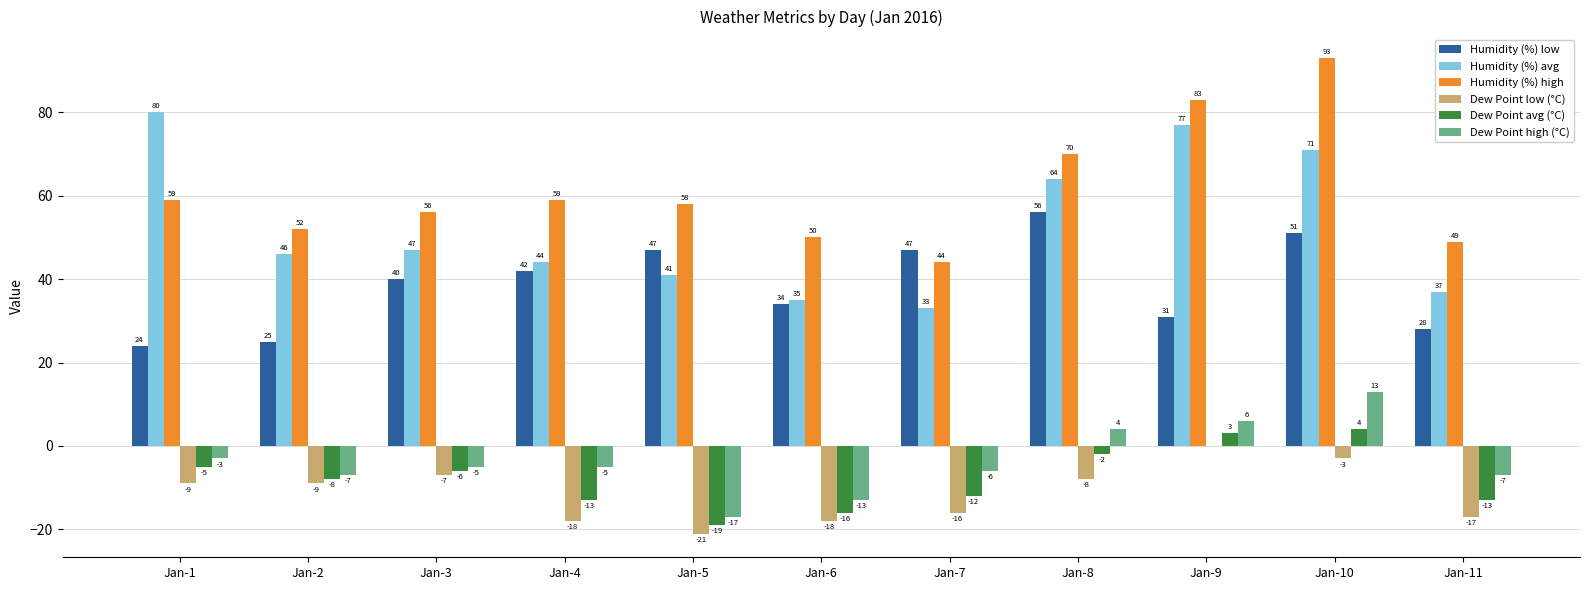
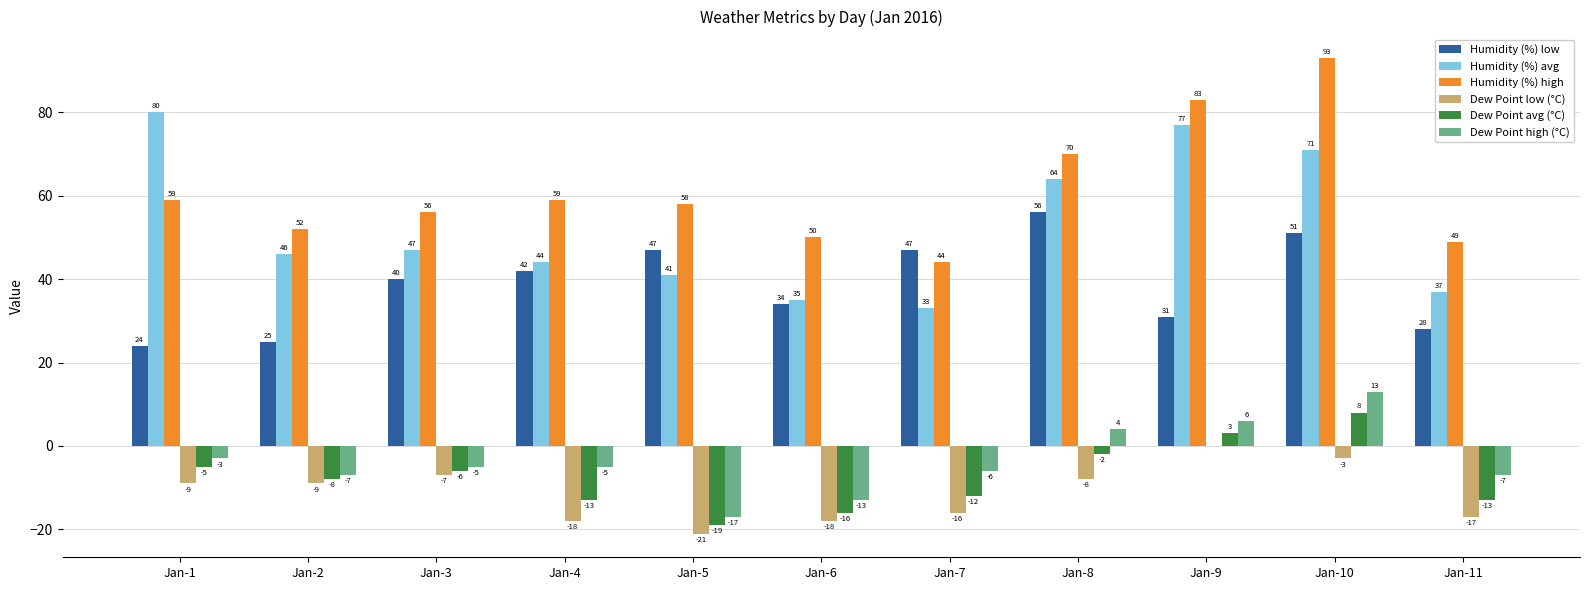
Dew Point avg (°C), Jan-10: 4 -> 8
